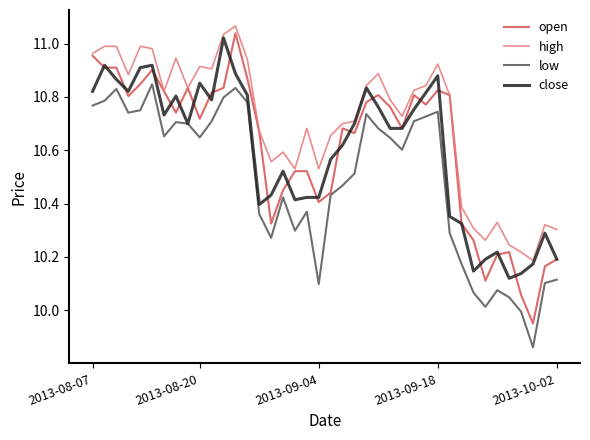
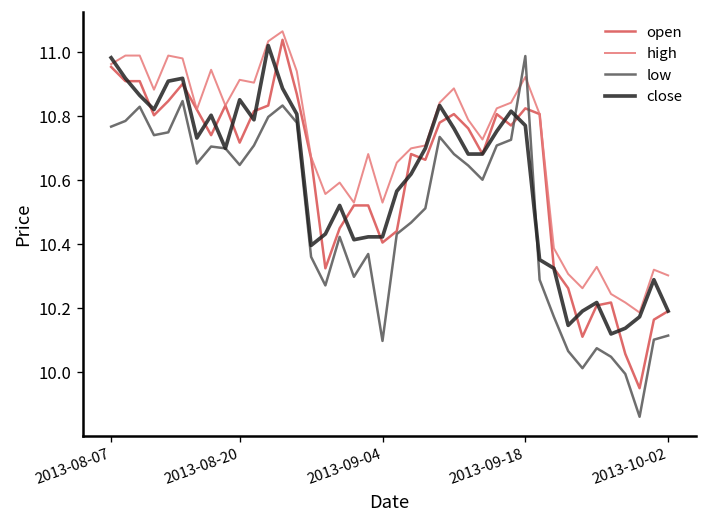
close, 2013-08-07: 10.82 -> 10.98
low, 2013-09-18: 10.74 -> 10.99
close, 2013-09-18: 10.88 -> 10.77
